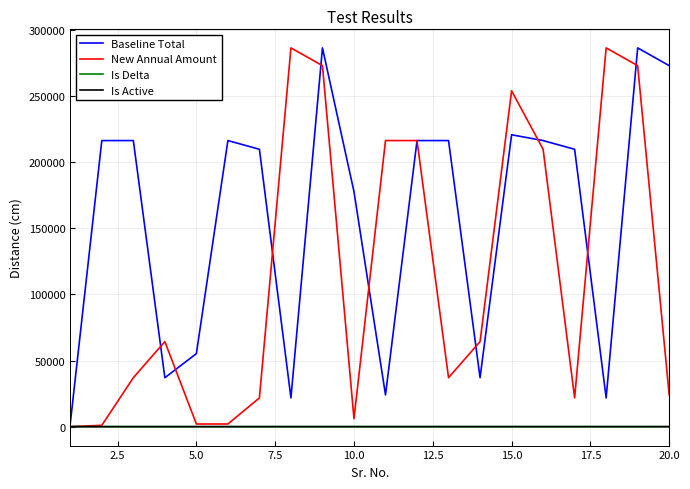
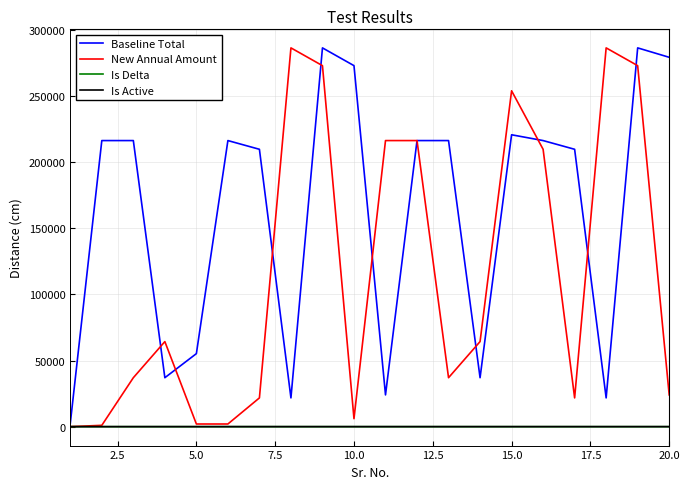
Baseline Total, 10.0: 178000 -> 273000
Baseline Total, 20.0: 273000 -> 279000
